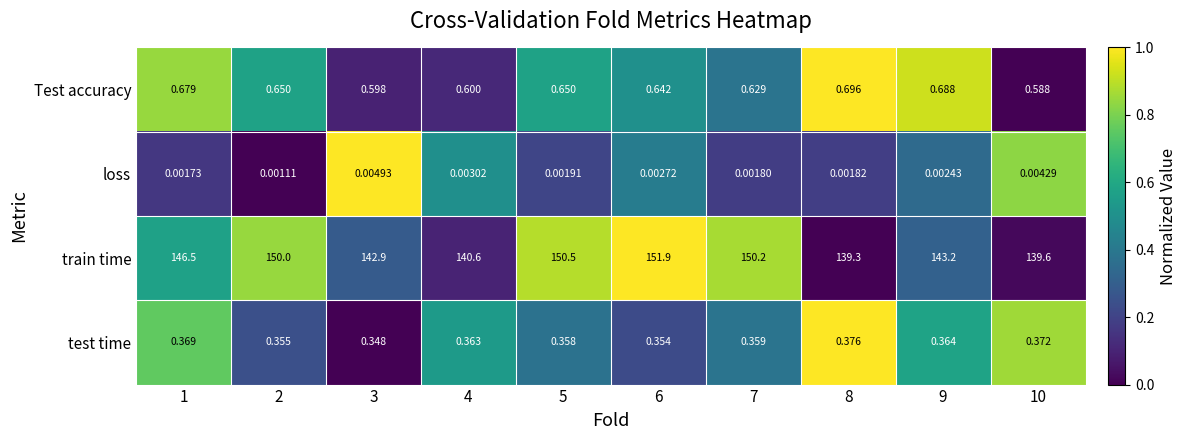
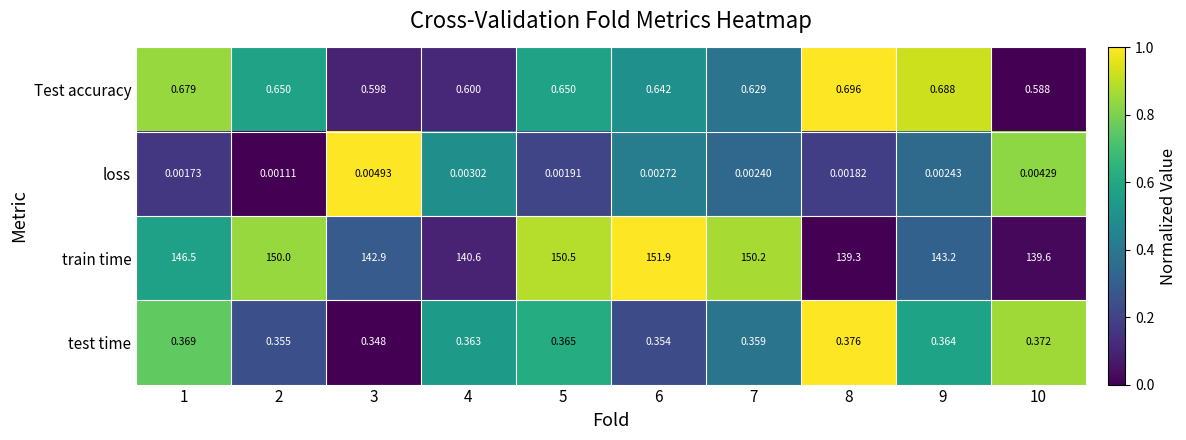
loss, 7: 0.00180 -> 0.00240
test time, 5: 0.358 -> 0.365
